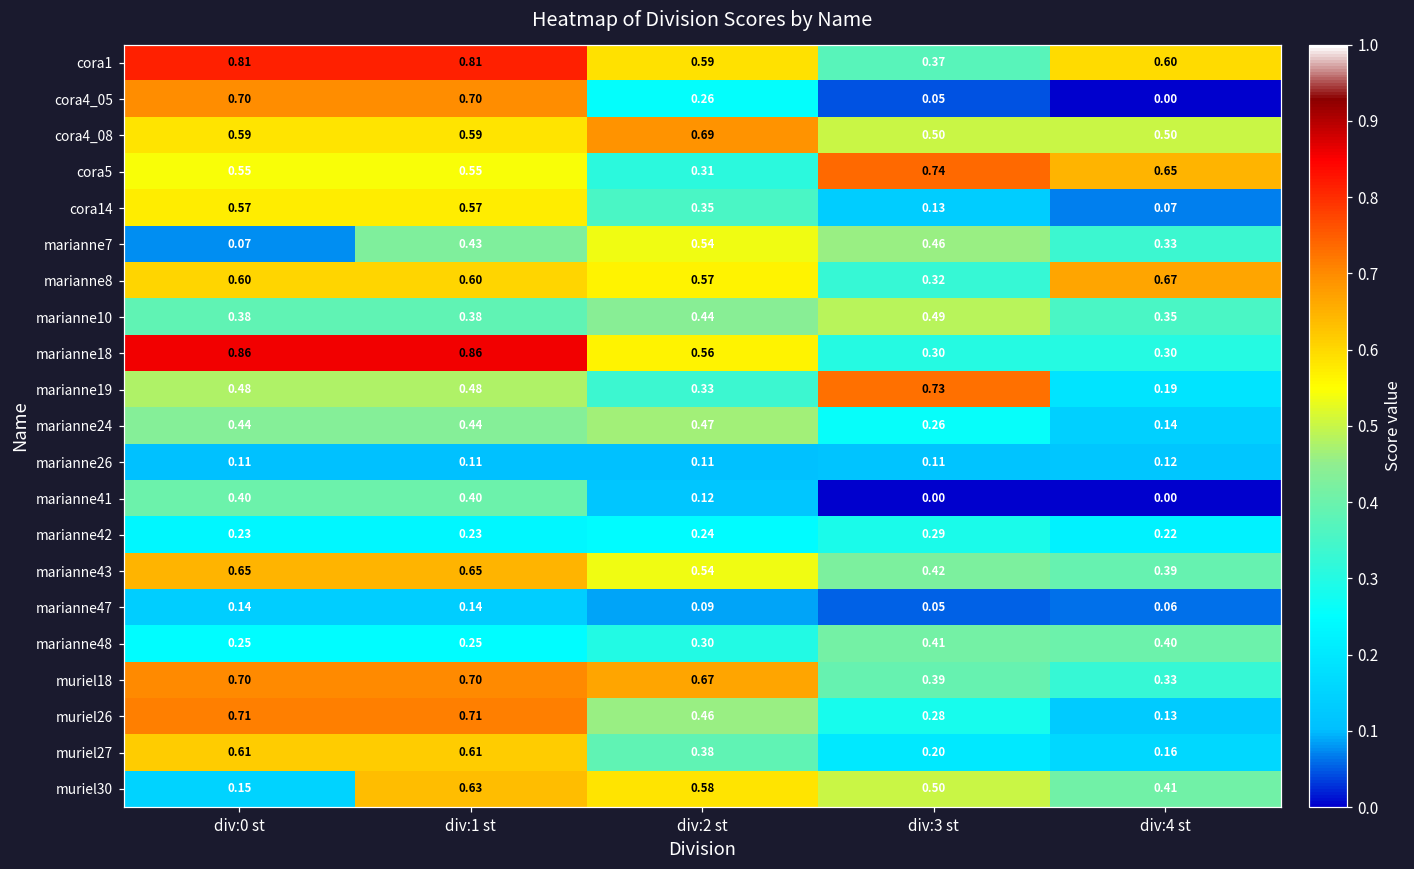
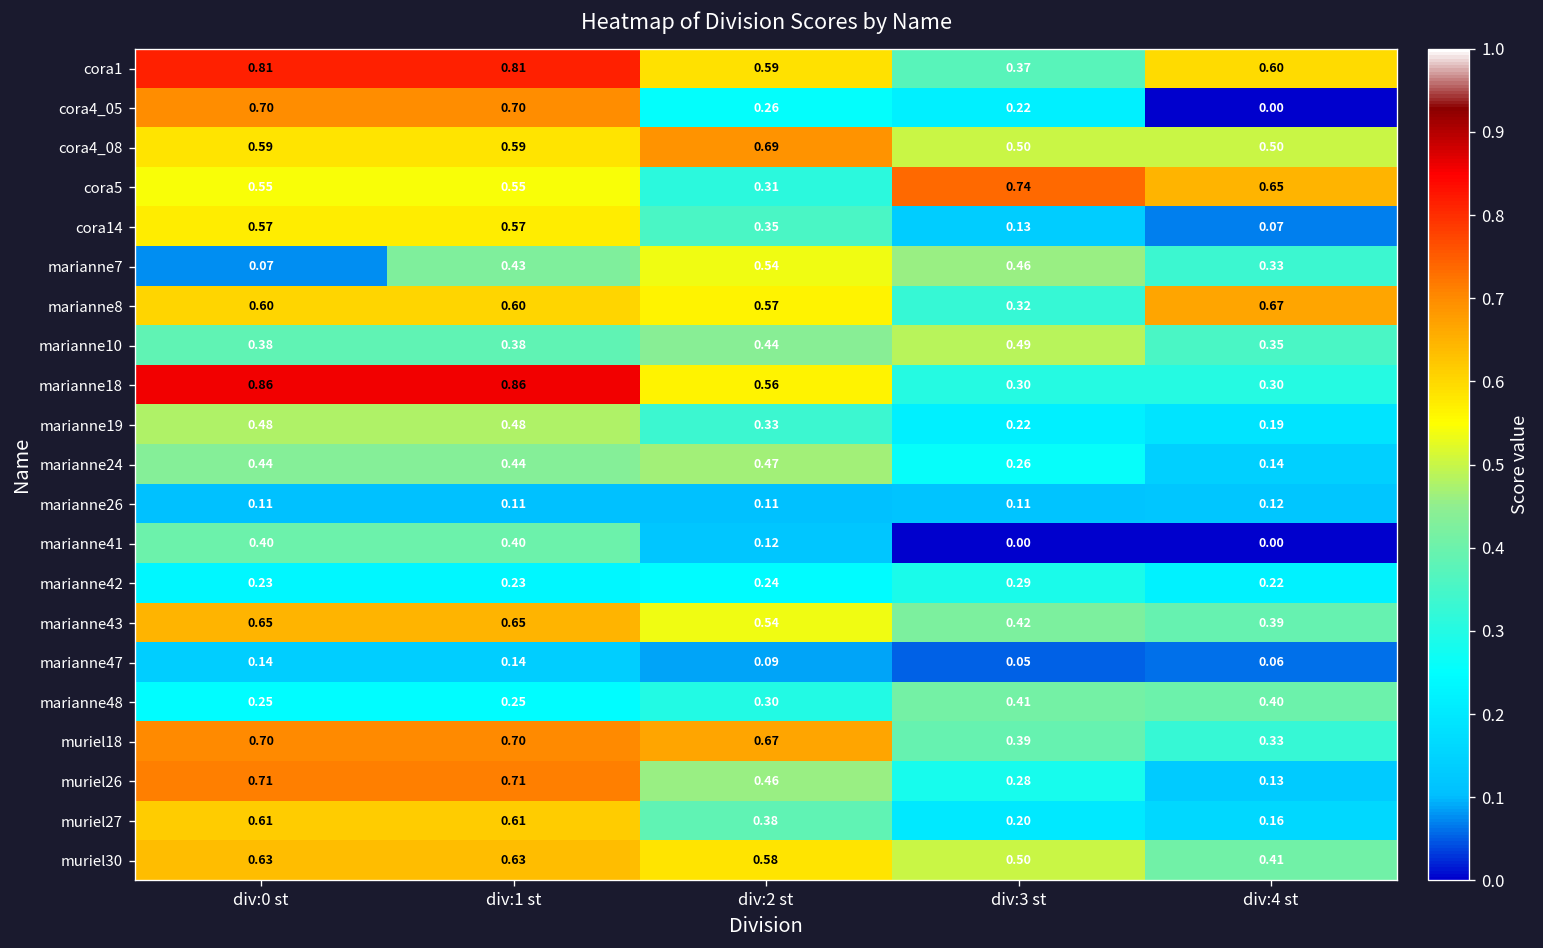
cora4_05, div:3 st: 0.05 -> 0.22
marianne19, div:3 st: 0.73 -> 0.22
muriel30, div:0 st: 0.15 -> 0.63
